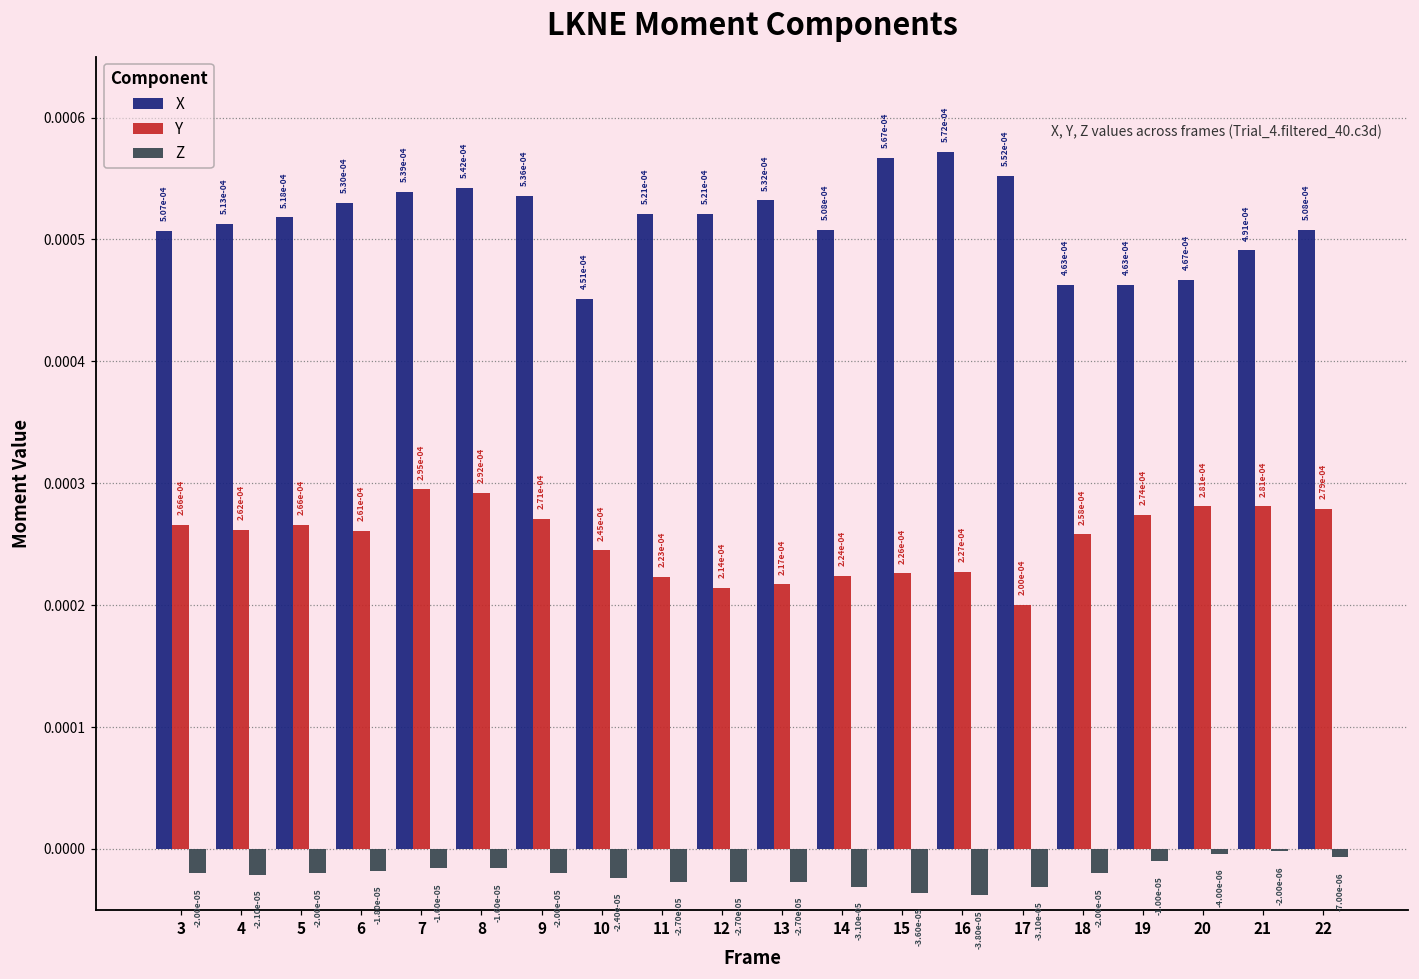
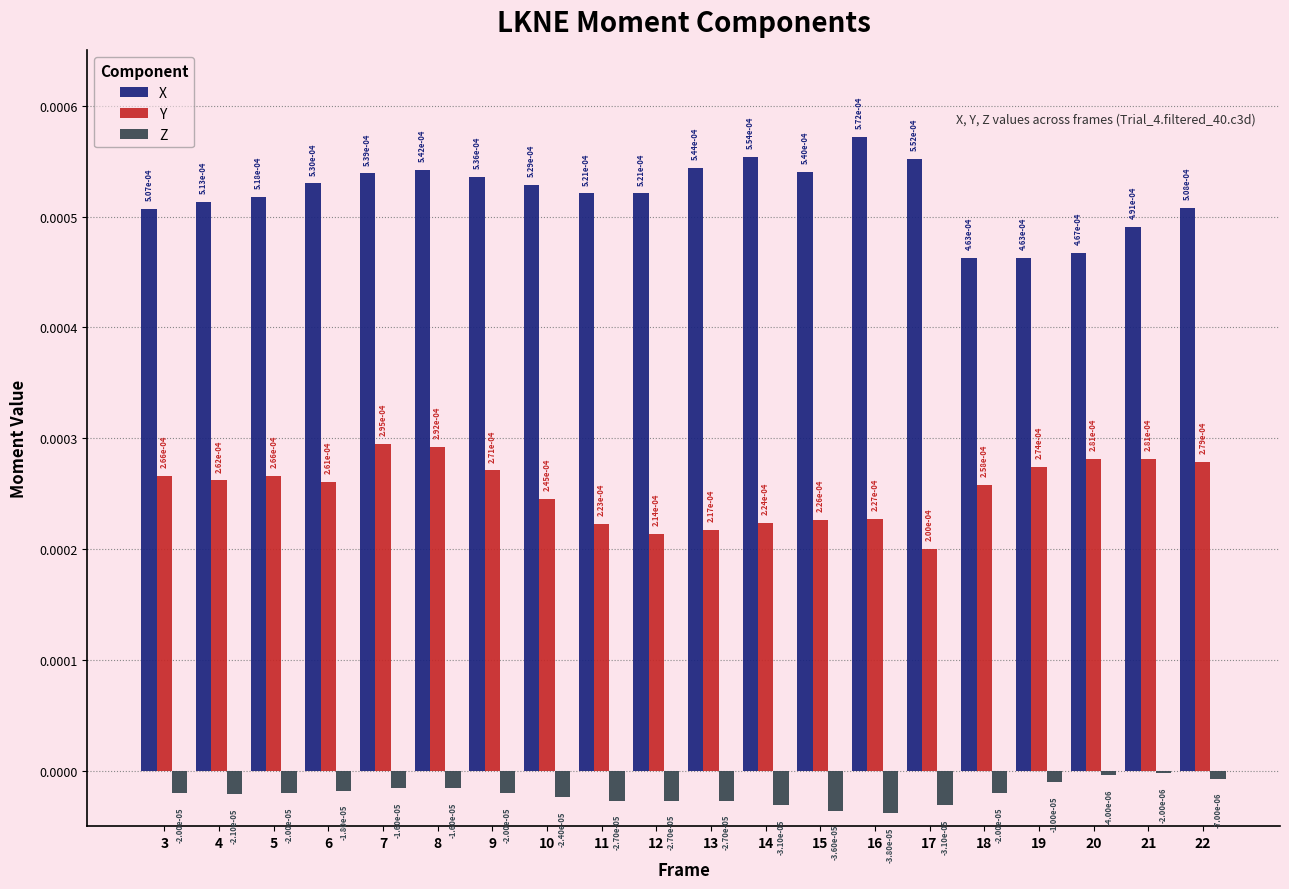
X, 10: 4.51e-04 -> 5.29e-04
X, 13: 5.32e-04 -> 5.44e-04
X, 14: 5.08e-04 -> 5.54e-04
X, 15: 5.67e-04 -> 5.40e-04
